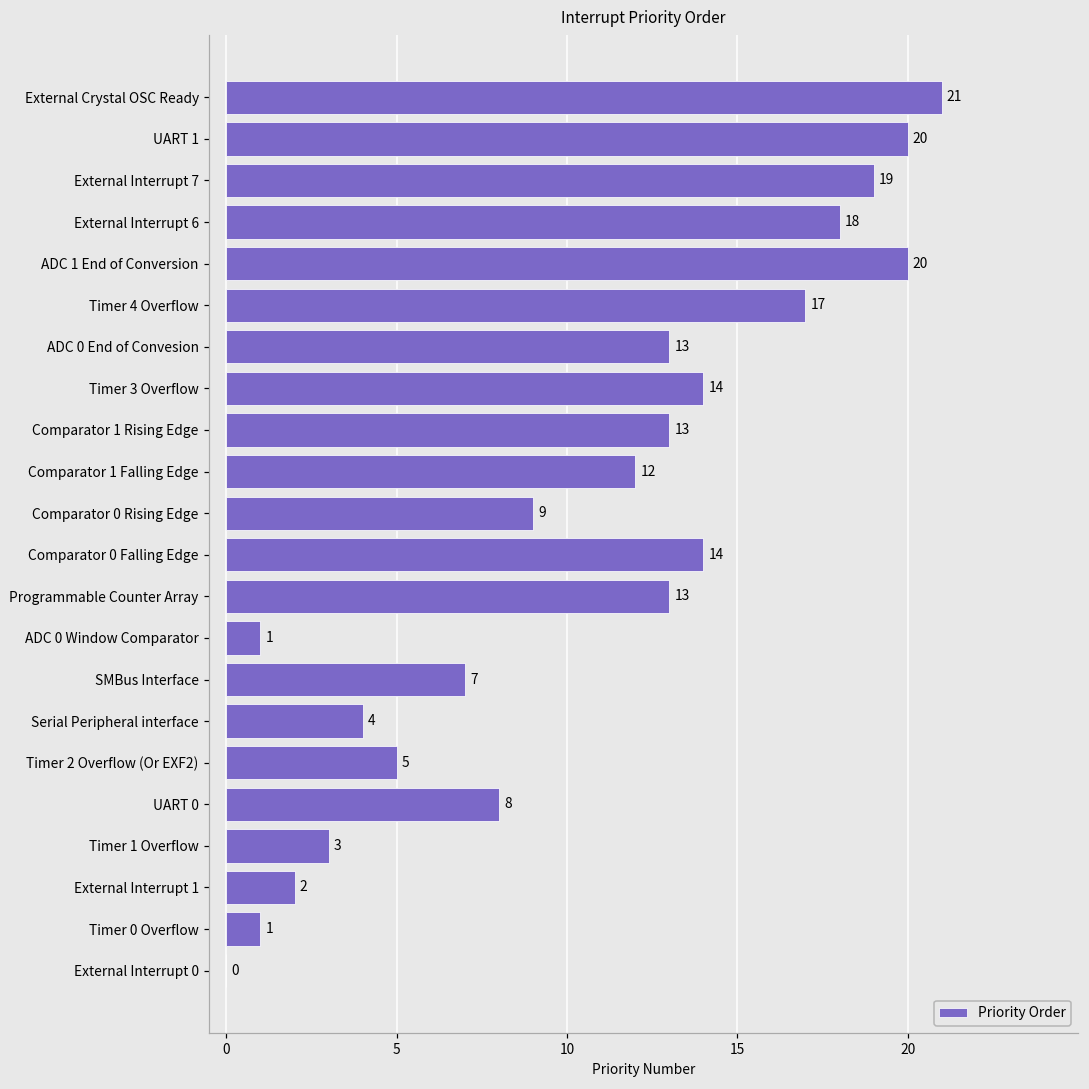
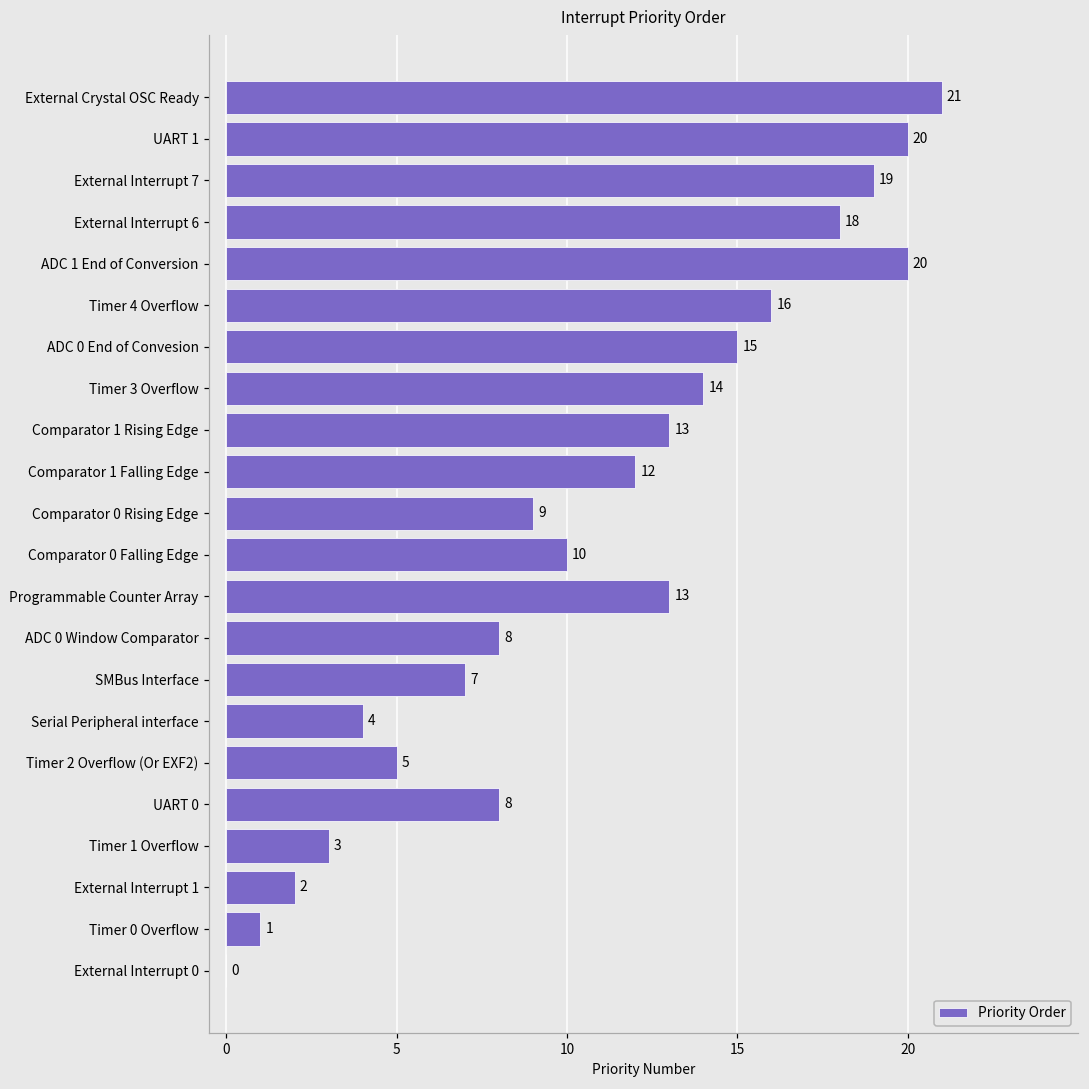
Timer 4 Overflow: 17 -> 16
ADC 0 End of Convesion: 13 -> 15
Comparator 0 Falling Edge: 14 -> 10
ADC 0 Window Comparator: 1 -> 8
